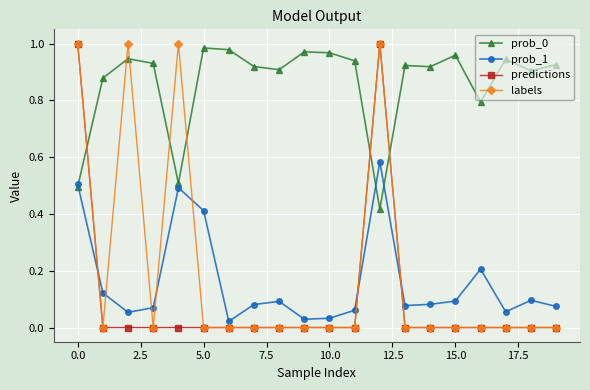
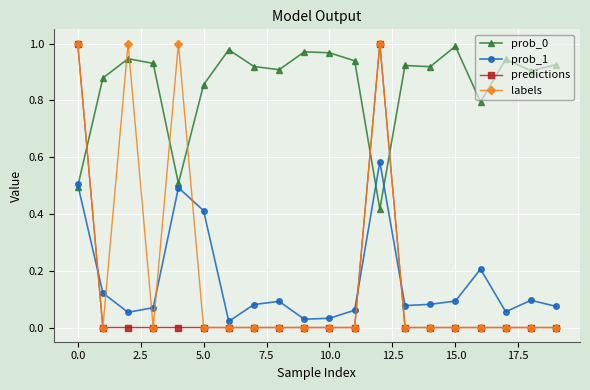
prob_0, 5.0: 0.98 -> 0.85
prob_0, 15.0: 0.96 -> 0.99
